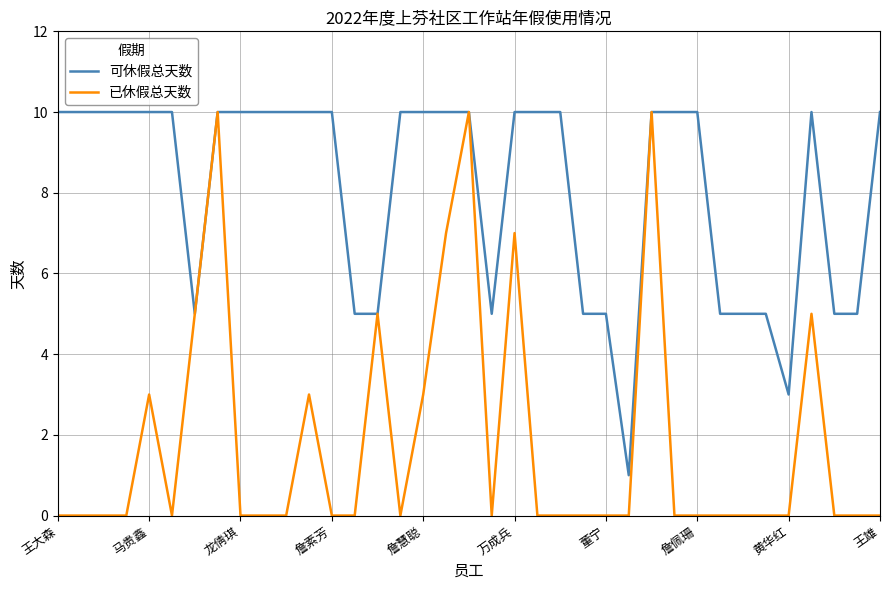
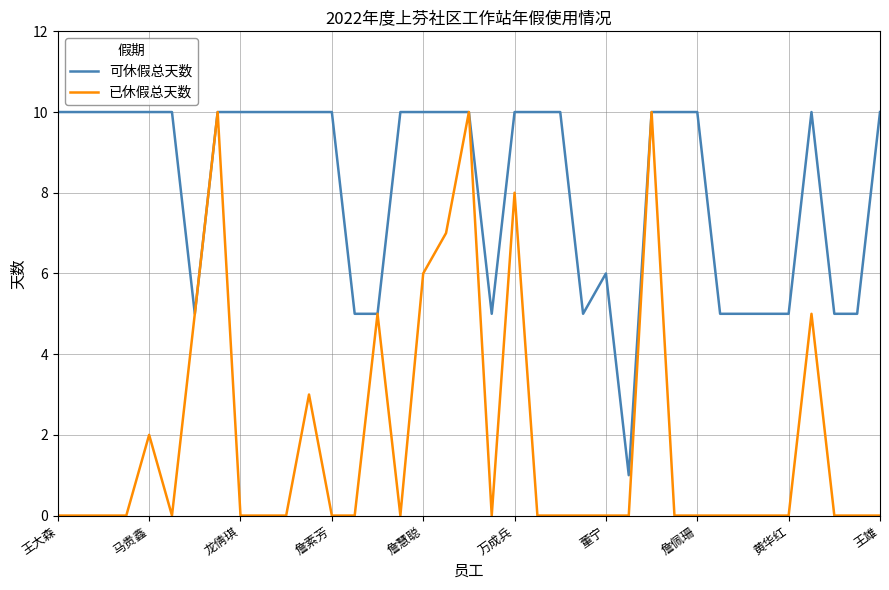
已休假总天数, 马贵鑫: 3 -> 2
已休假总天数, 詹慧聪: 3 -> 6
已休假总天数, 万成兵: 7 -> 8
可休假总天数, 董宁: 5 -> 6
可休假总天数, 黄华红: 3 -> 5
